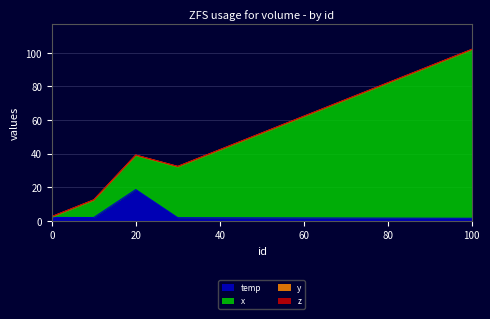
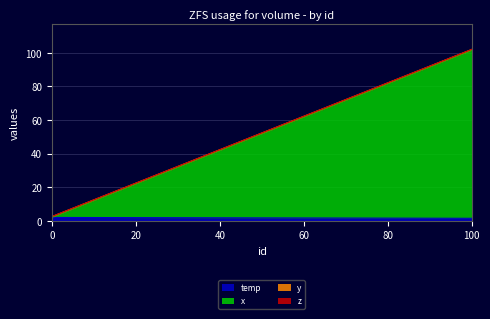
temp, 20: 19 -> 2
